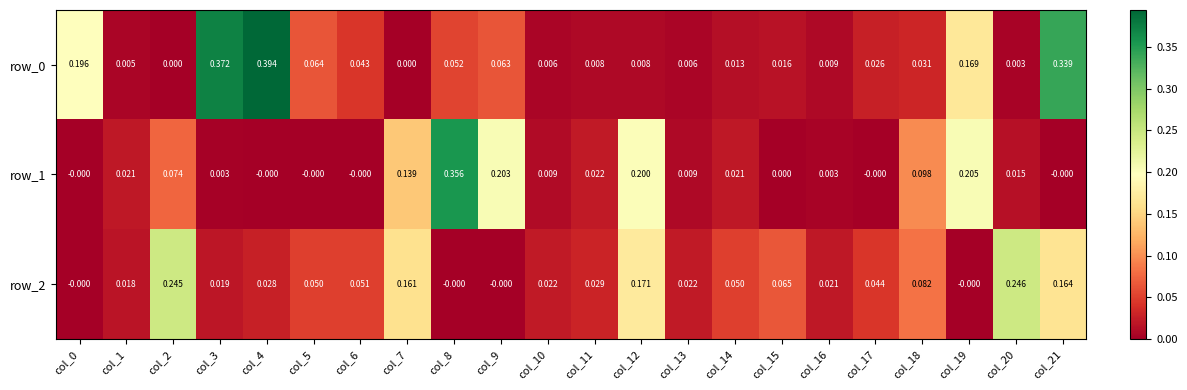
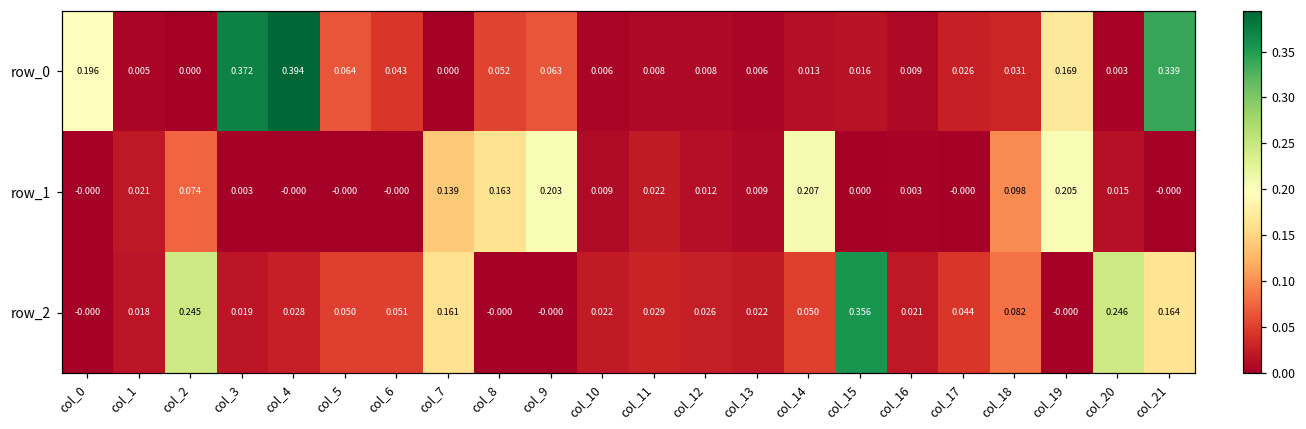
row_1, col_8: 0.356 -> 0.163
row_1, col_12: 0.200 -> 0.012
row_1, col_14: 0.021 -> 0.207
row_2, col_12: 0.171 -> 0.026
row_2, col_15: 0.065 -> 0.356
